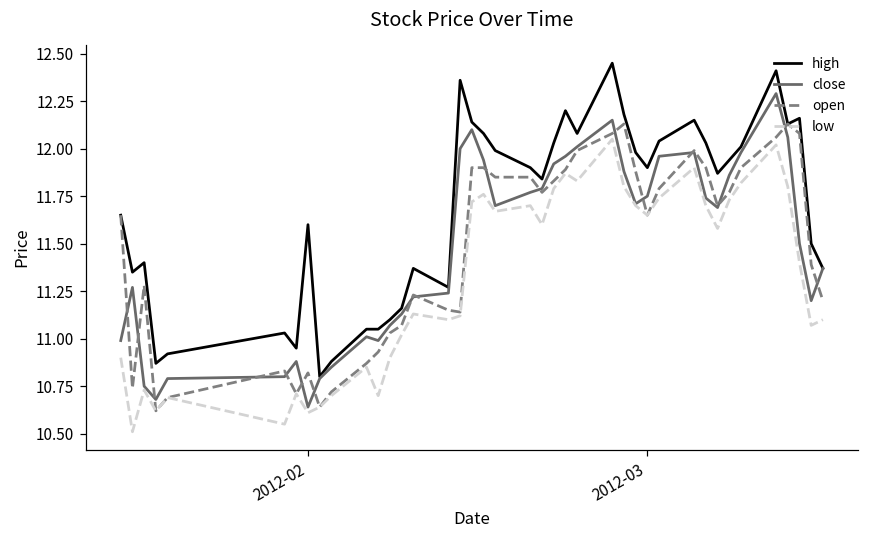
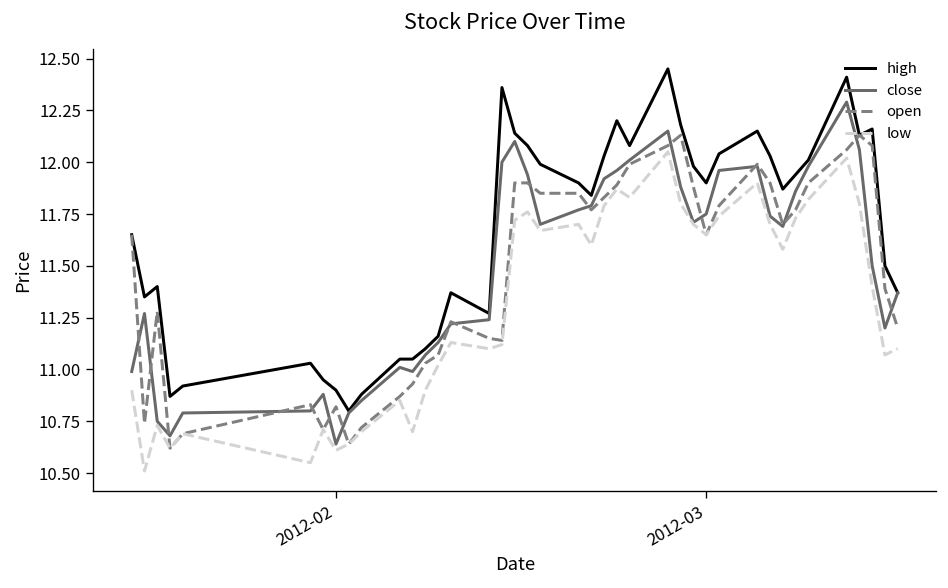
high, 2012-02: 11.6 -> 10.9
